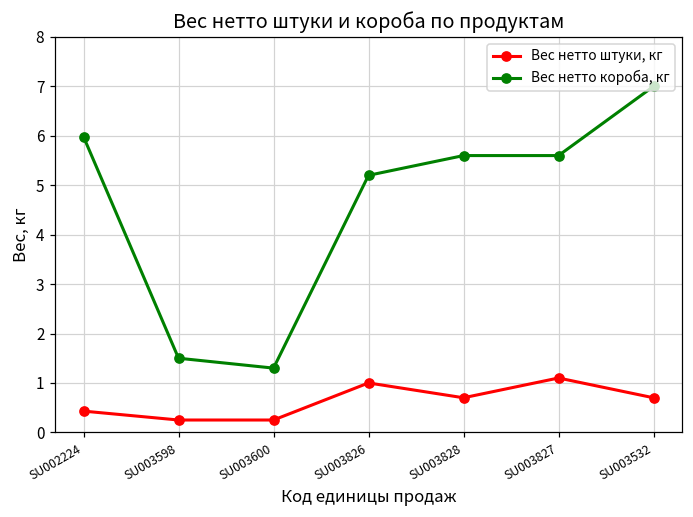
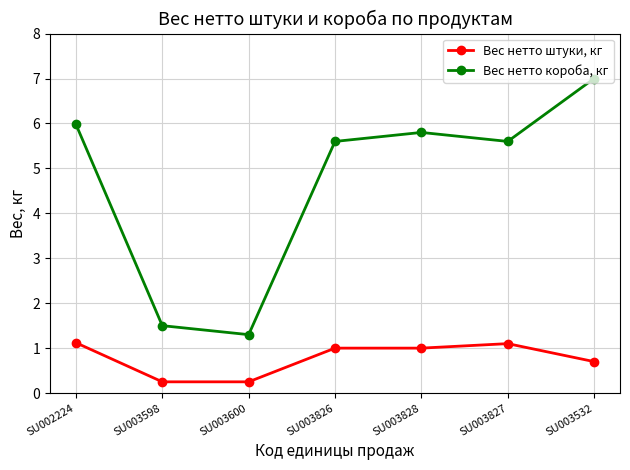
Вес нетто штуки, кг, SU002224: 0.4 -> 1.1
Вес нетто короба, кг, SU003826: 5.2 -> 5.6
Вес нетто штуки, кг, SU003828: 0.7 -> 1.0
Вес нетто короба, кг, SU003828: 5.6 -> 5.8
